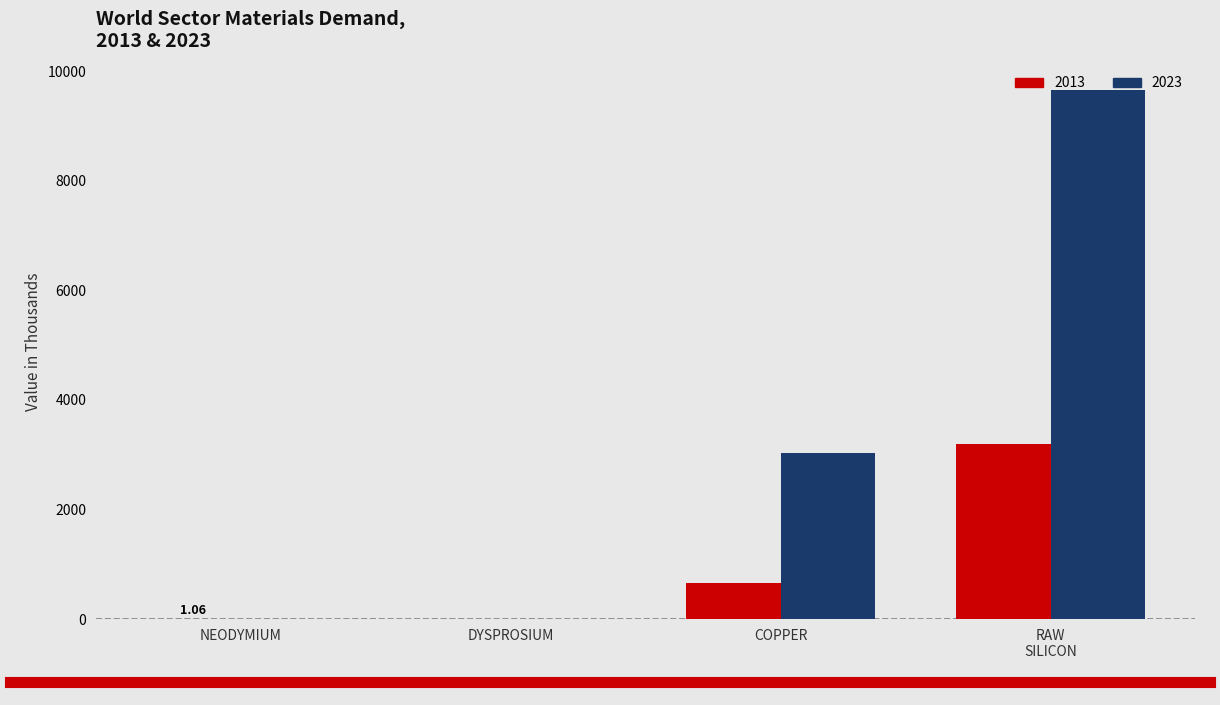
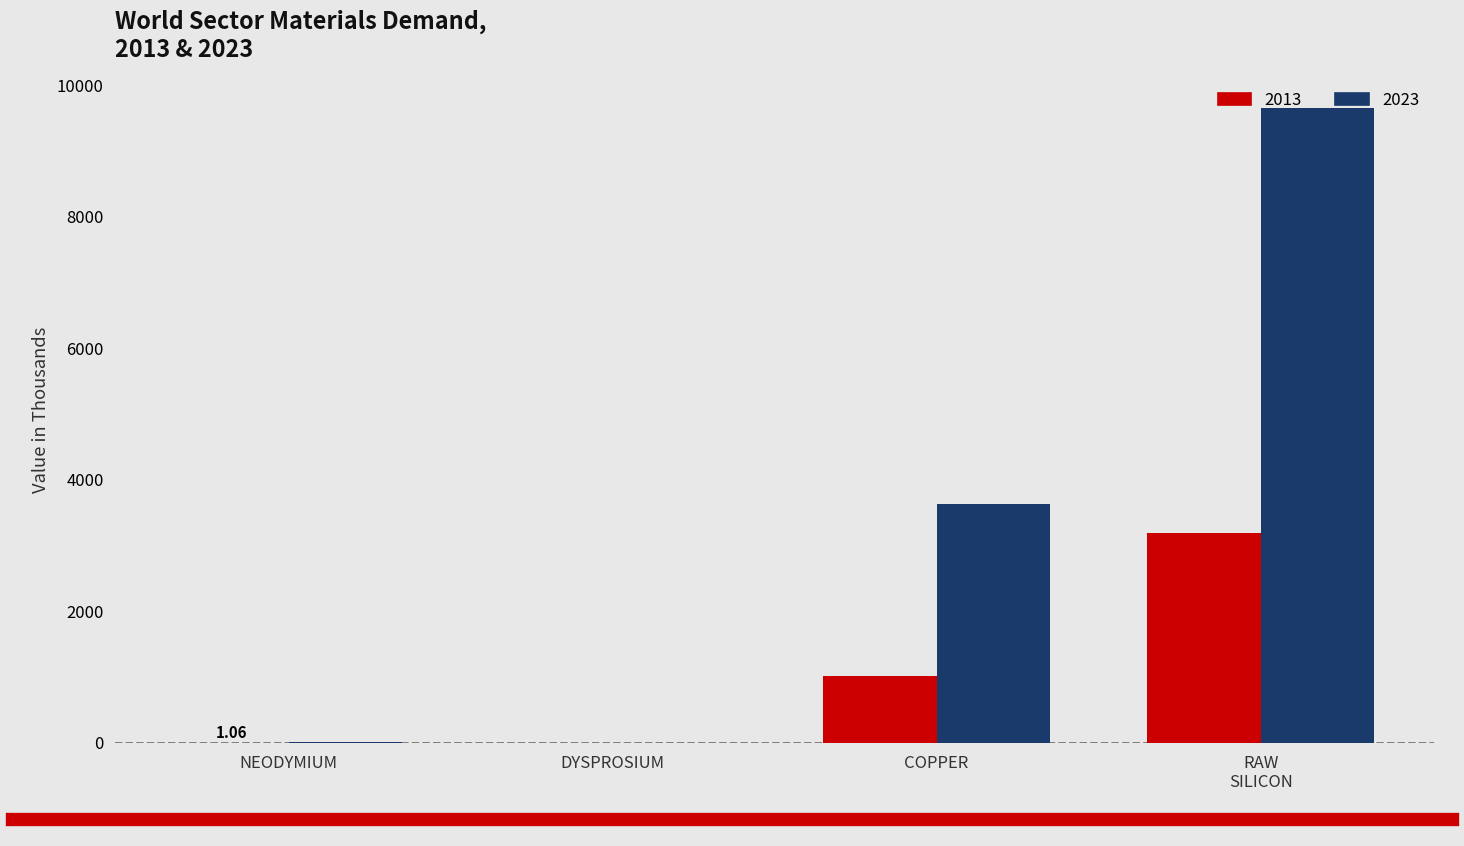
2013, COPPER: 700 -> 1000
2023, COPPER: 3000 -> 3600
